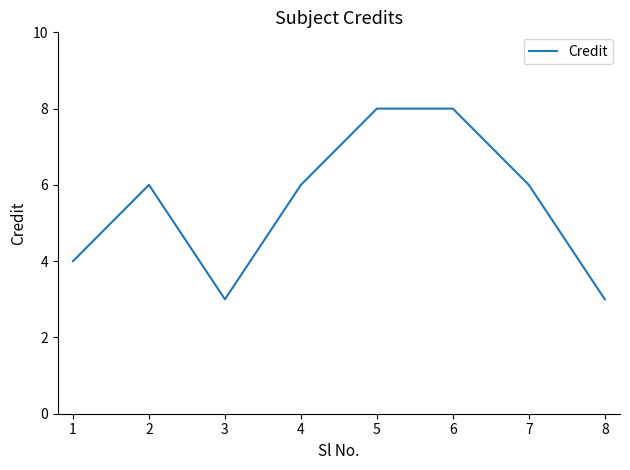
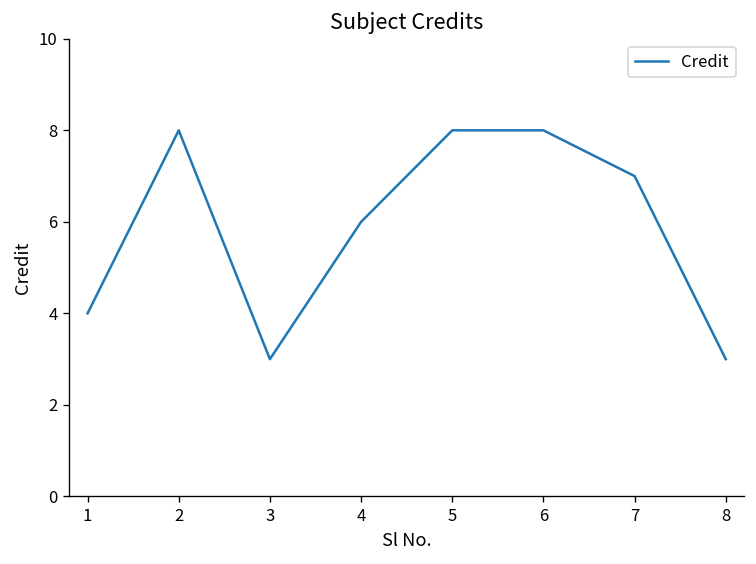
2: 6 -> 8
7: 6 -> 7
